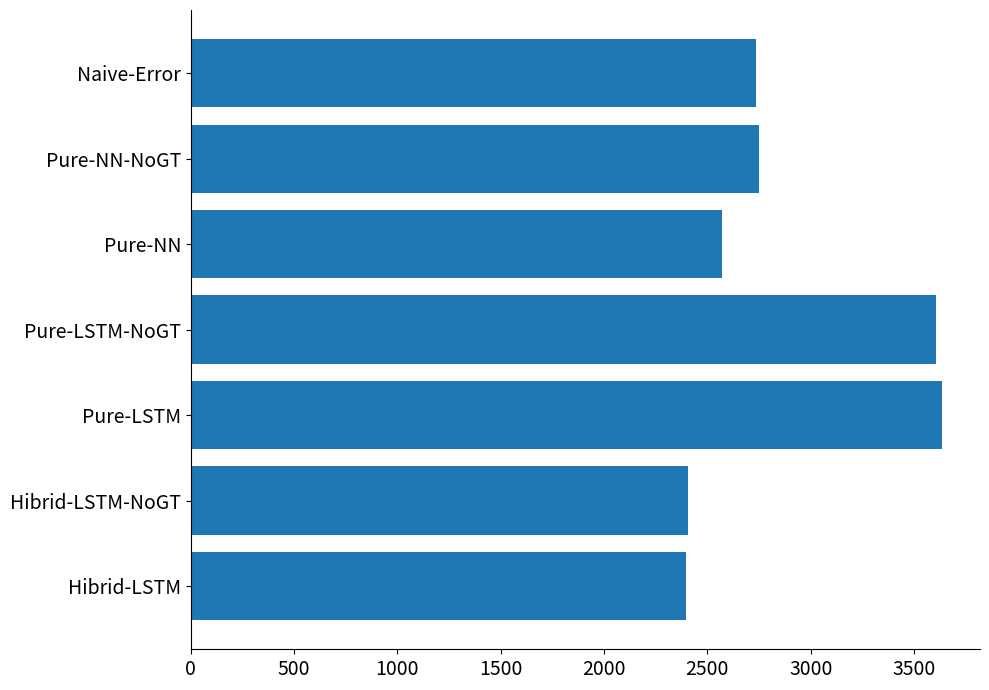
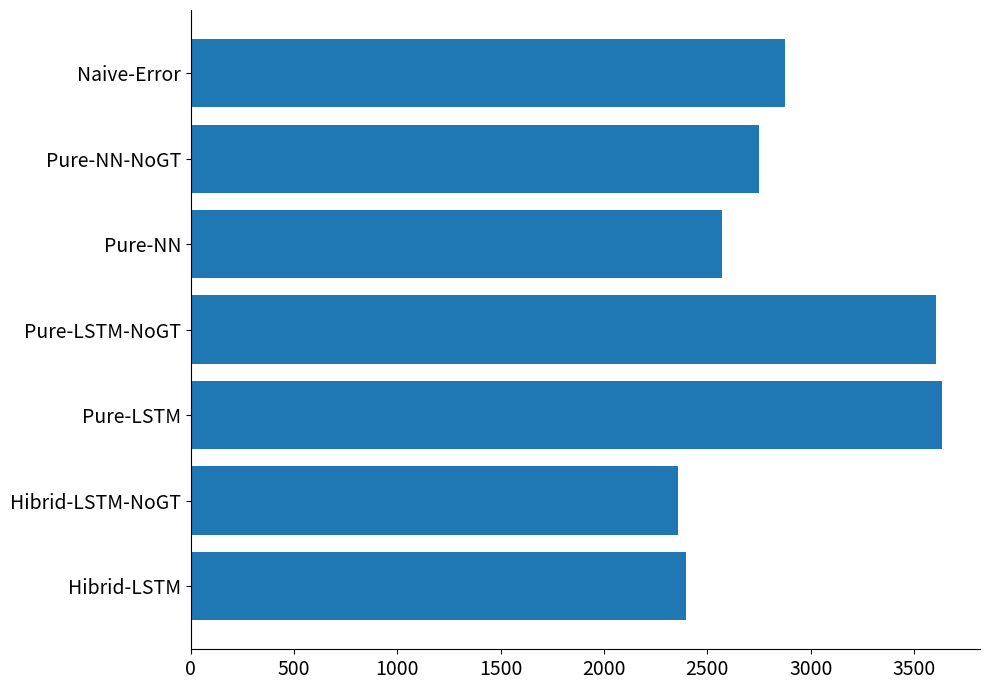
Naive-Error: 2740 -> 2880
Hibrid-LSTM-NoGT: 2410 -> 2360
